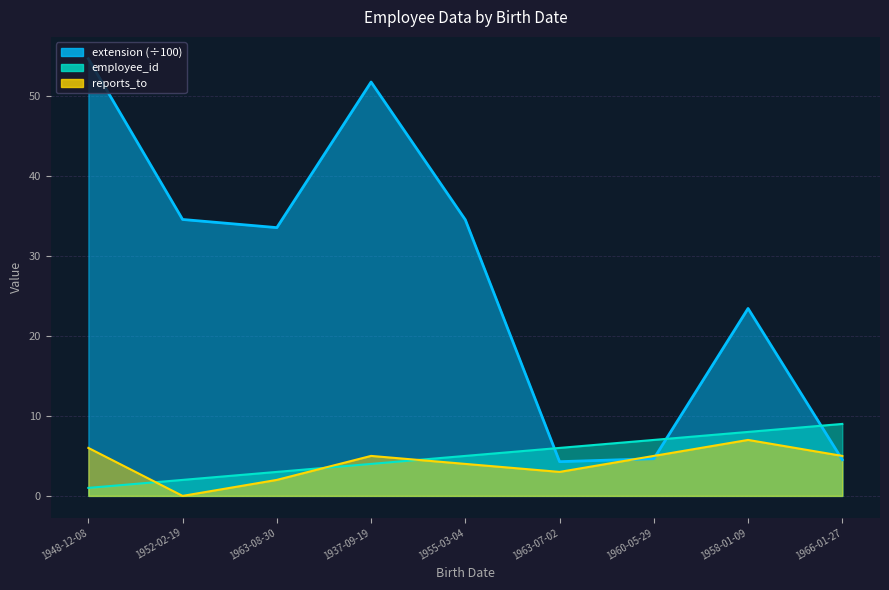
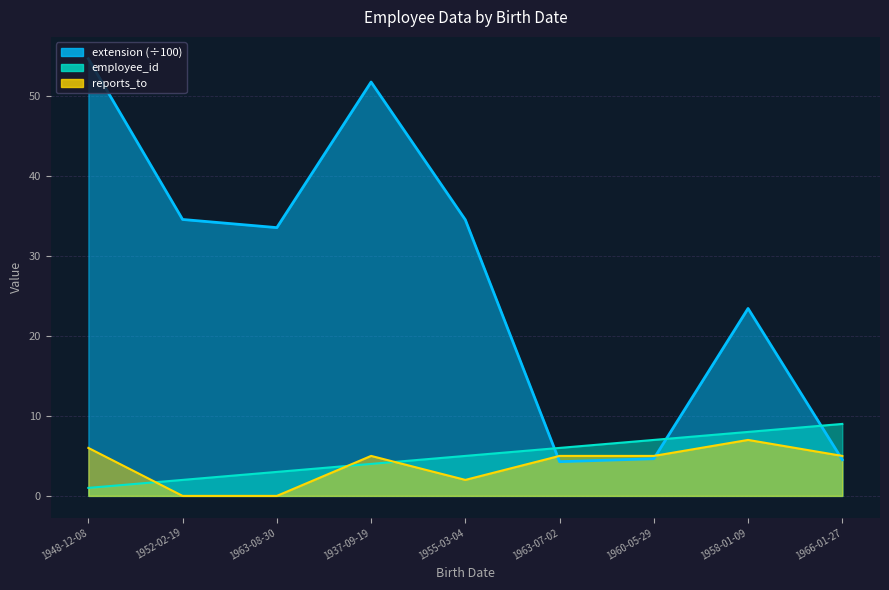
reports_to, 1963-08-30: 2 -> 0
reports_to, 1955-03-04: 4 -> 2
reports_to, 1963-07-02: 3 -> 5
